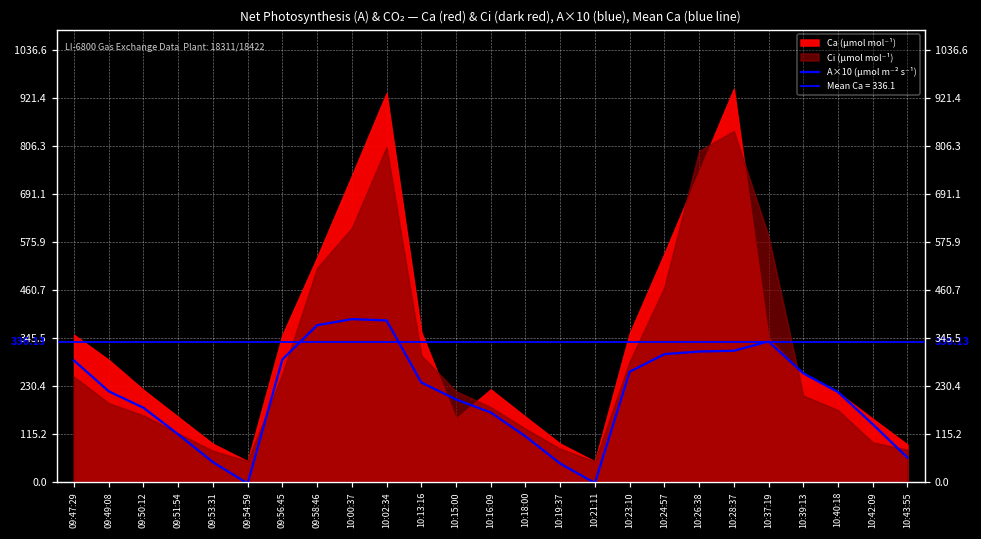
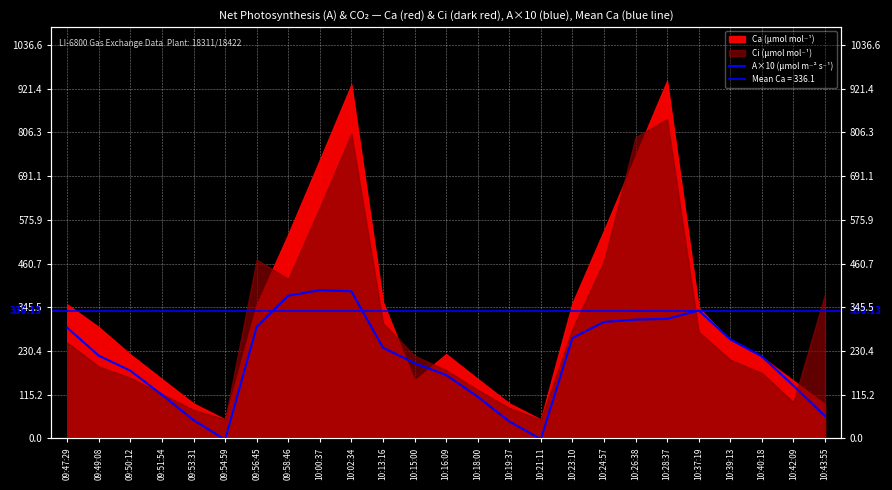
Ci (µmol mol⁻¹), 09:56:45: 260 -> 470
Ci (µmol mol⁻¹), 09:58:46: 510 -> 420
Ci (µmol mol⁻¹), 10:37:19: 590 -> 280
Ci (µmol mol⁻¹), 10:43:55: 80 -> 380
